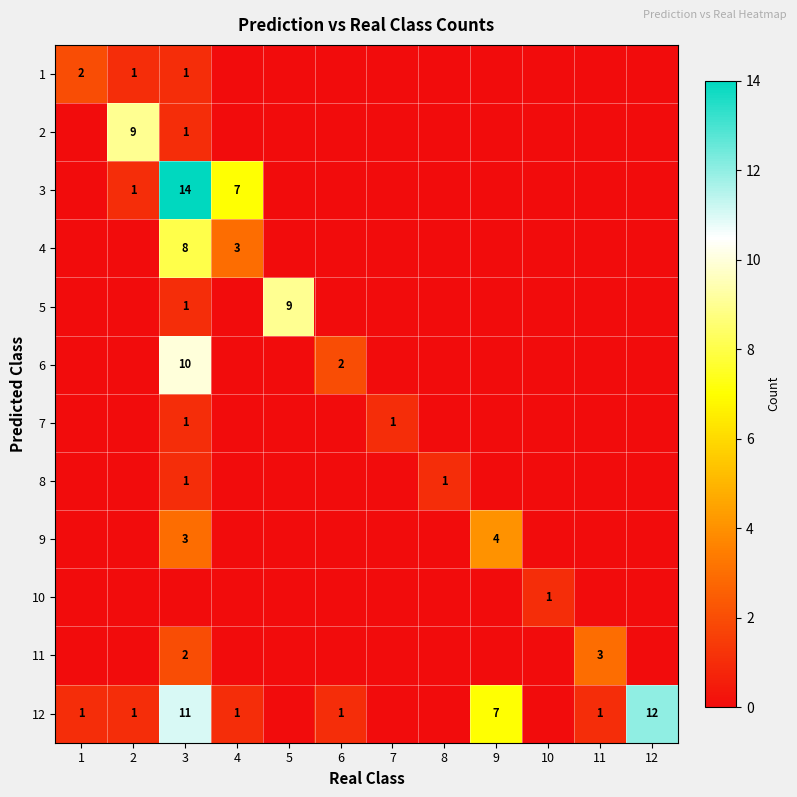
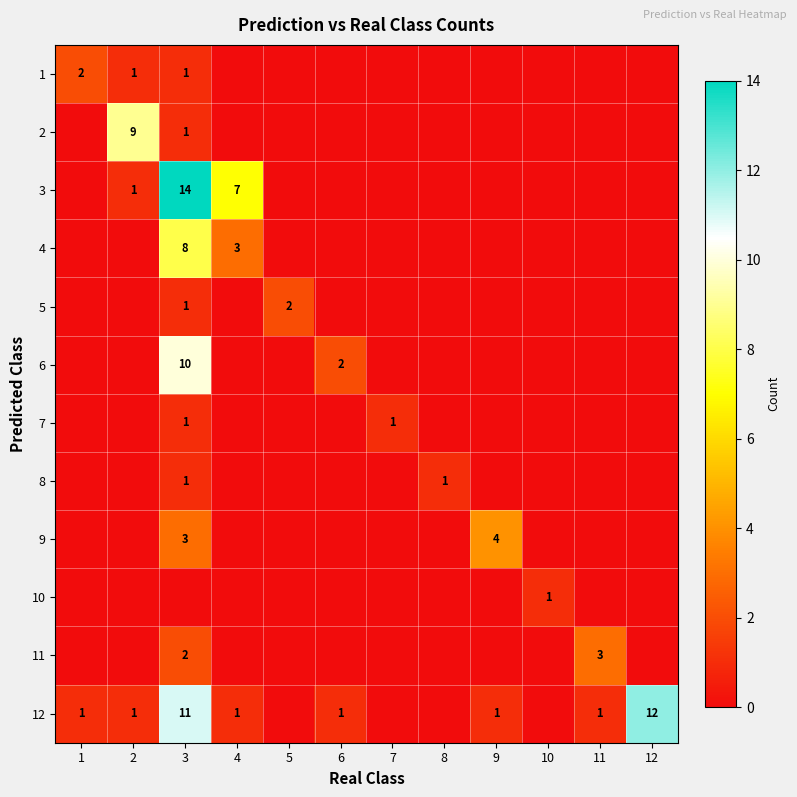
5, 5: 9 -> 2
12, 9: 7 -> 1
